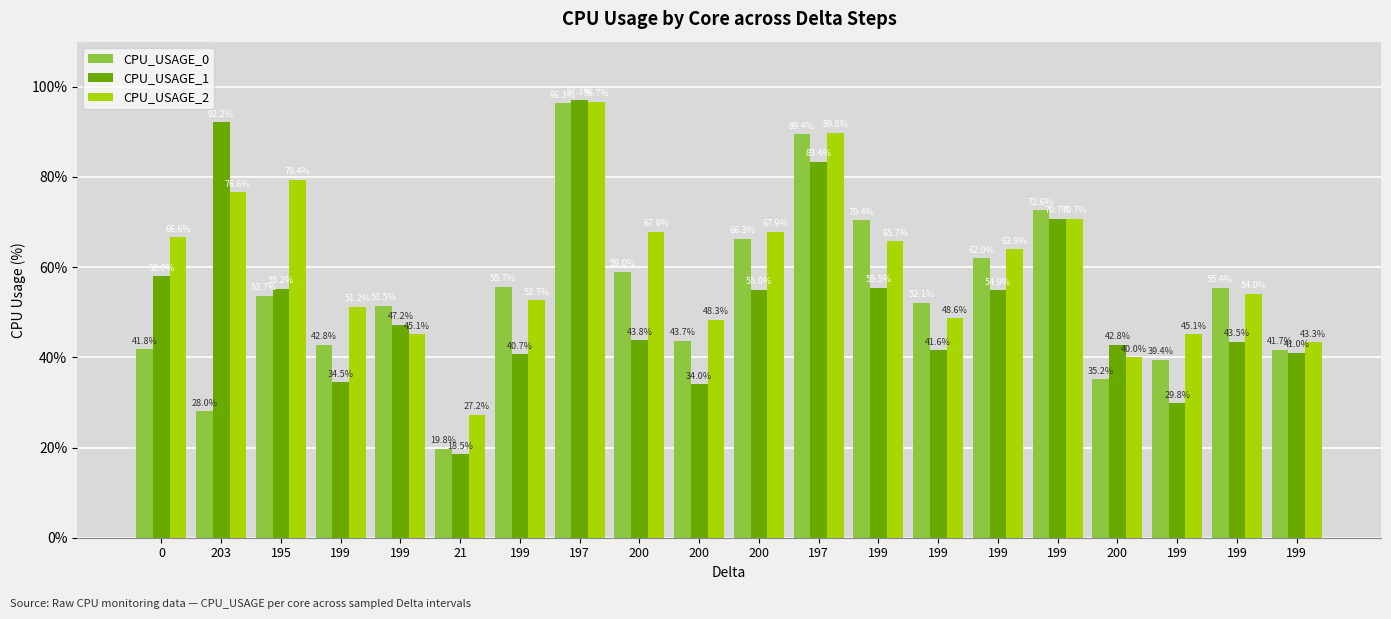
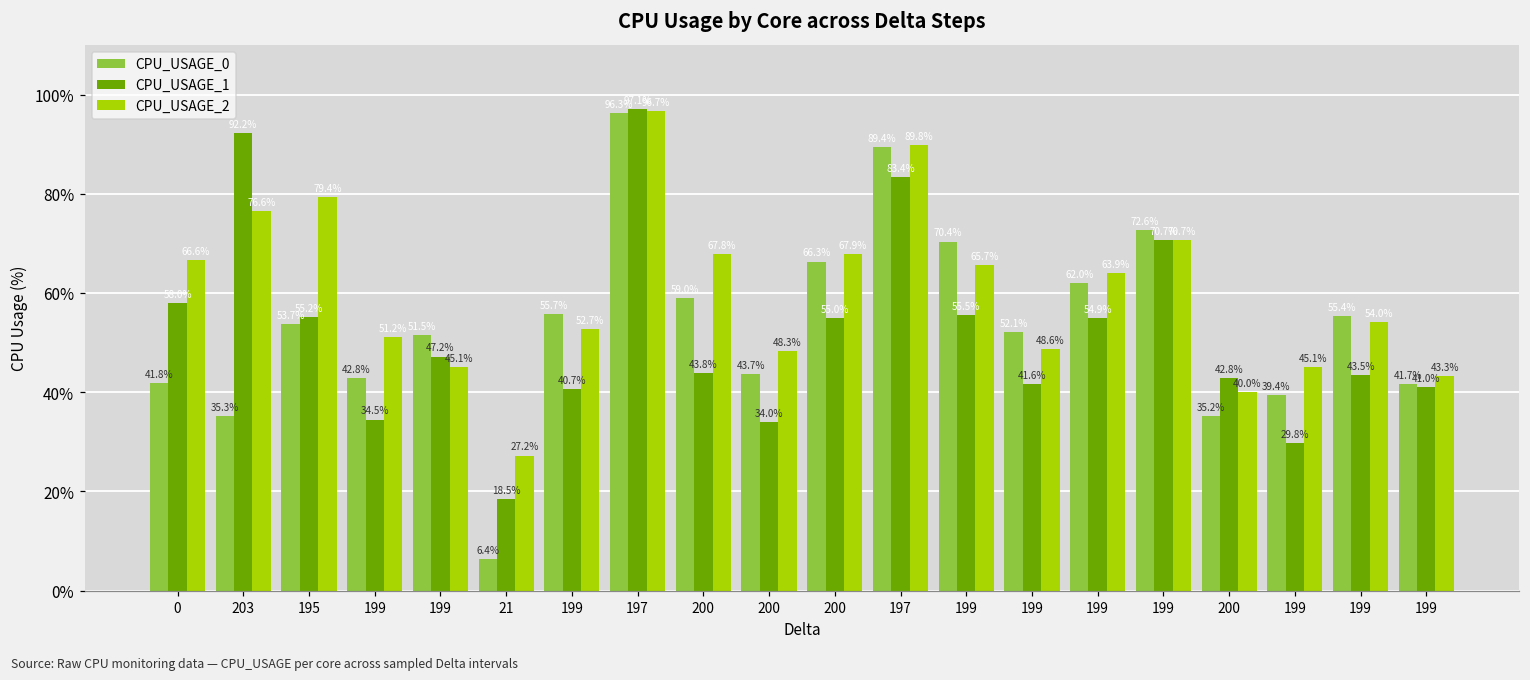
CPU_USAGE_0, 203: 28.0% -> 35.3%
CPU_USAGE_0, 21: 19.8% -> 6.4%
